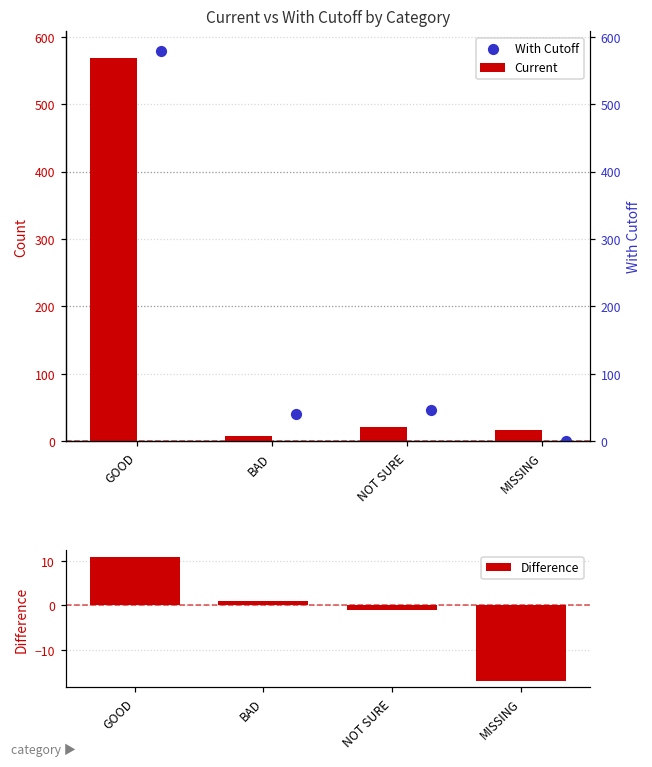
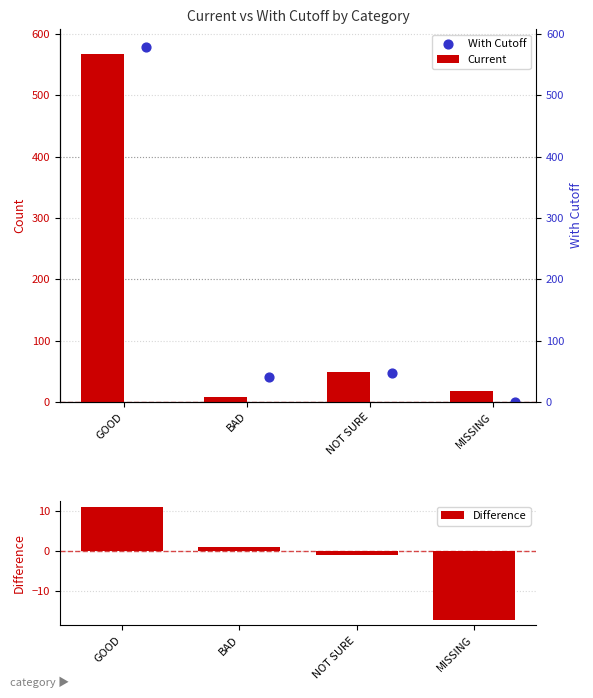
Current vs With Cutoff by Category, Current, NOT SURE: 20 -> 50
